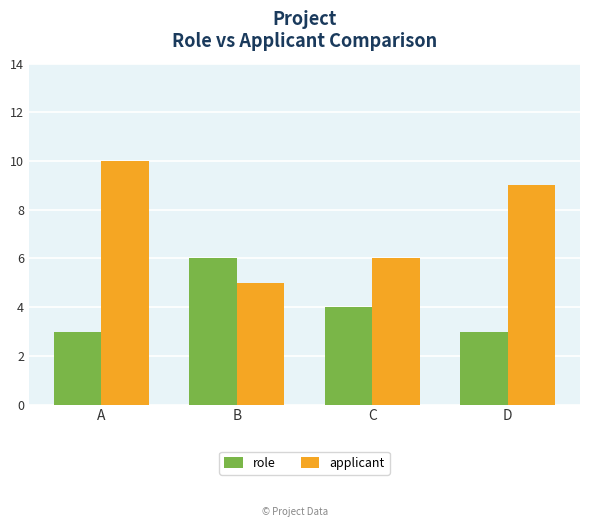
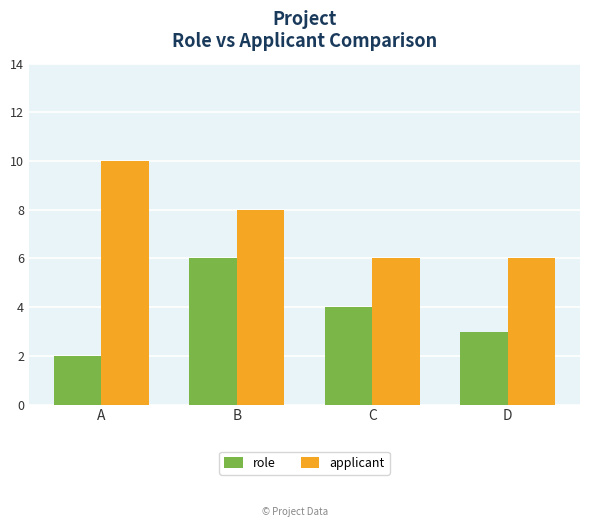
role, A: 3 -> 2
applicant, B: 5 -> 8
applicant, D: 9 -> 6
